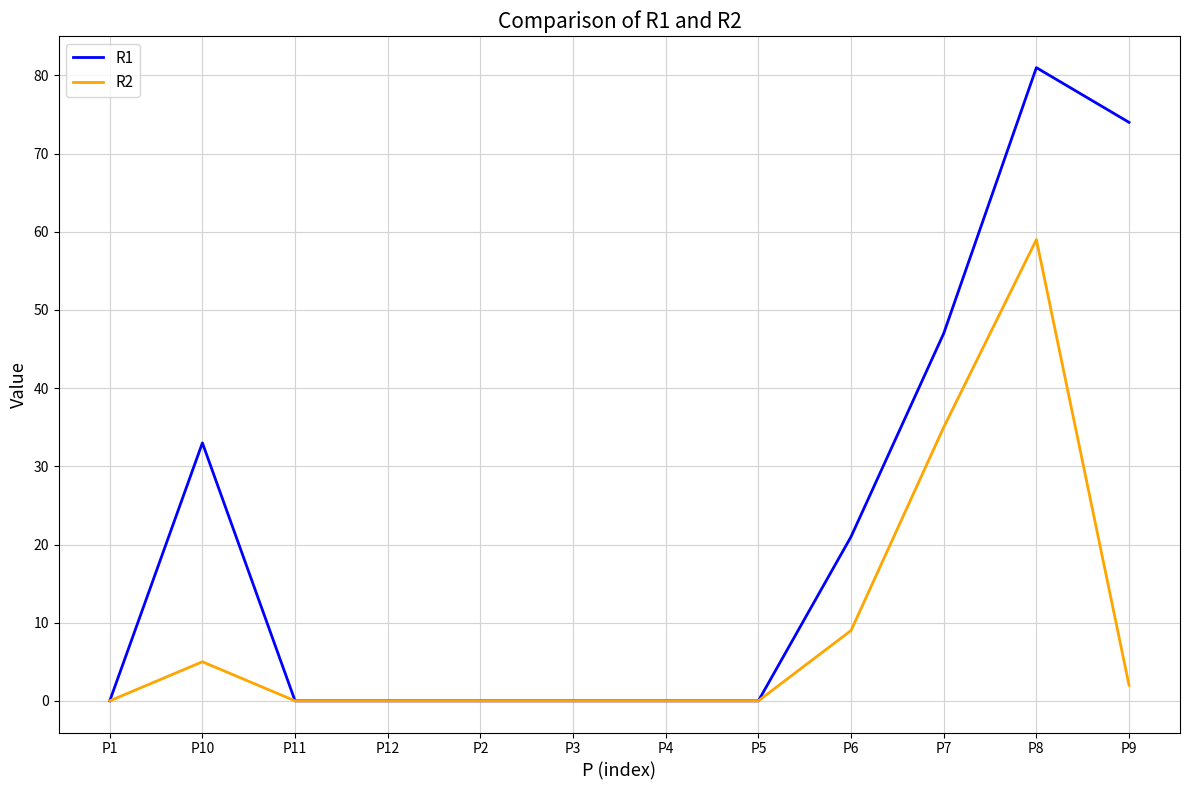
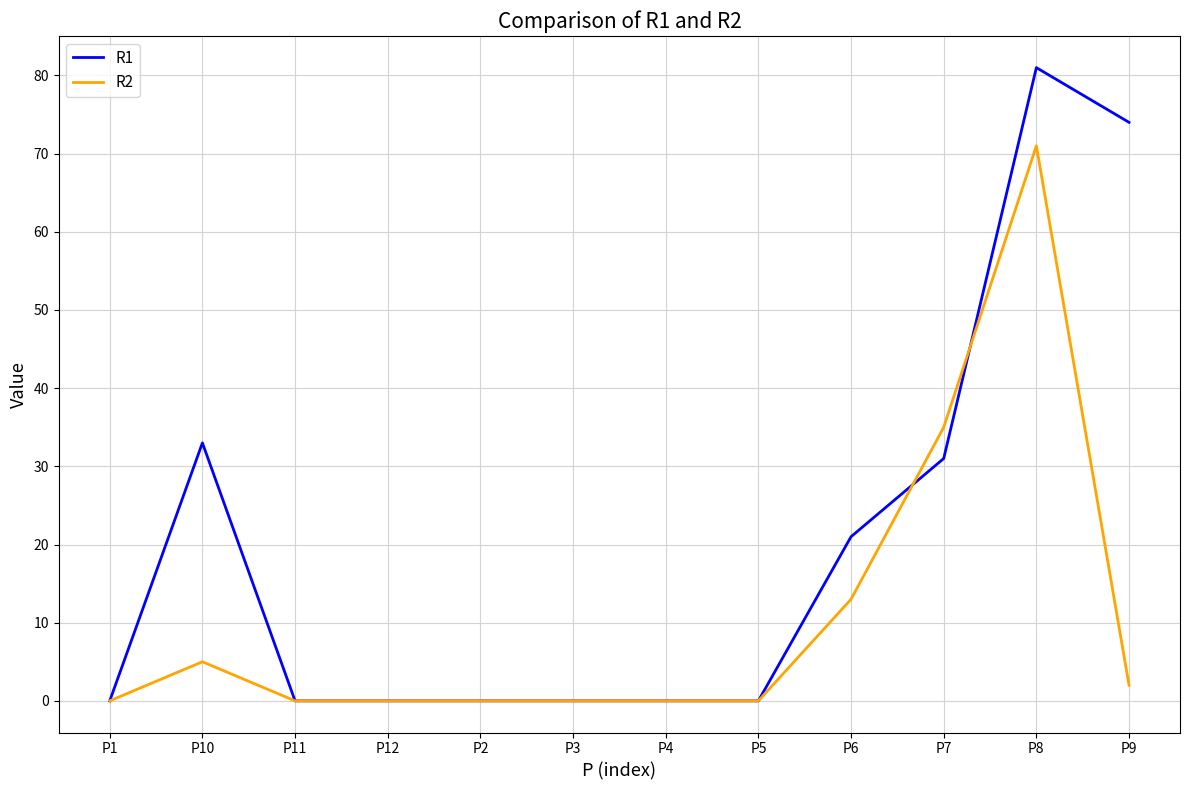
R2, P6: 9 -> 13
R1, P7: 47 -> 31
R2, P8: 59 -> 71
